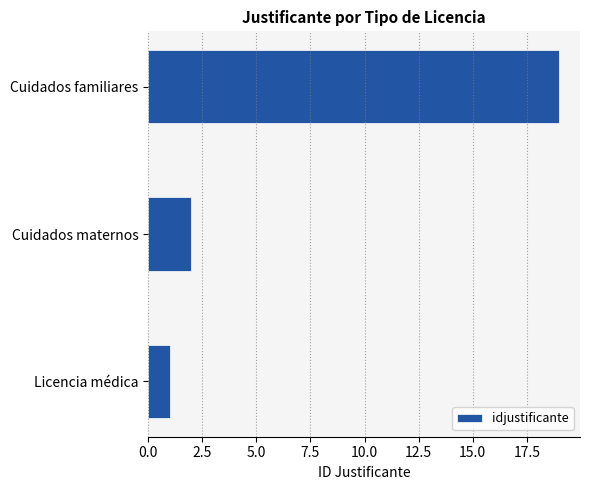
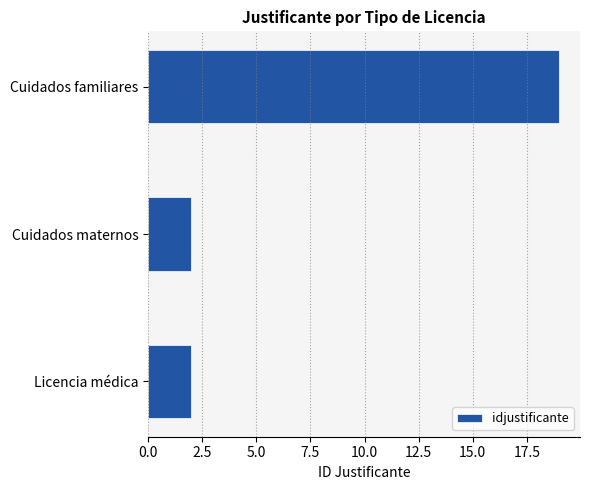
Licencia médica: 1 -> 2
